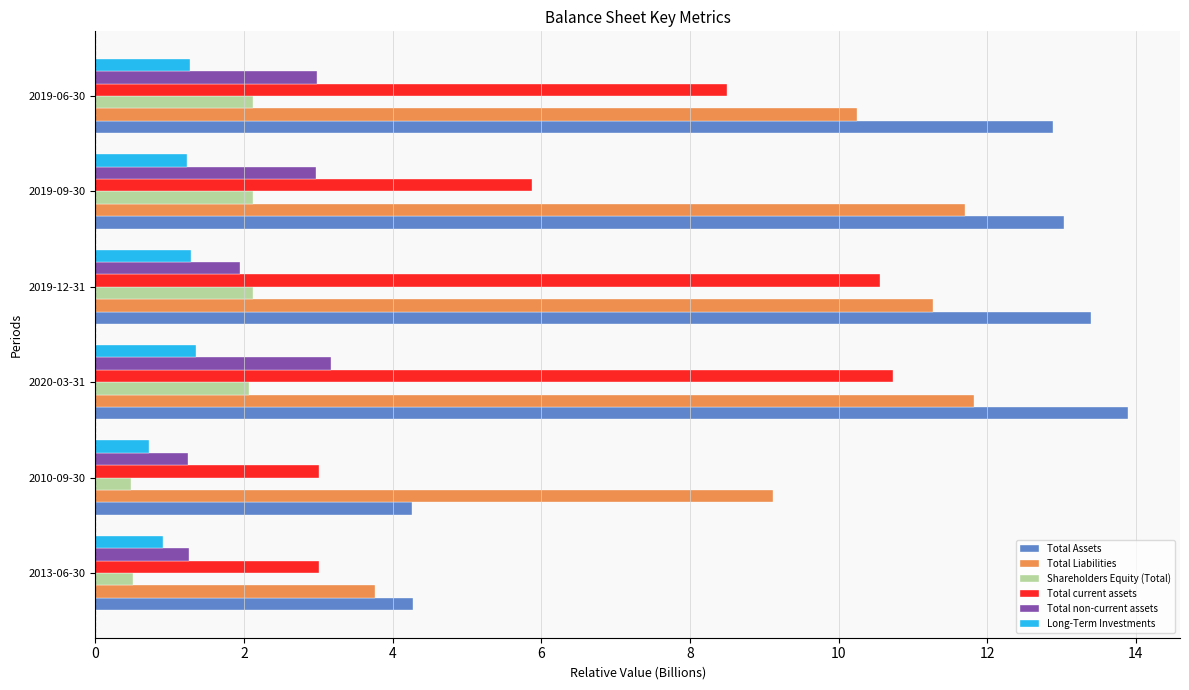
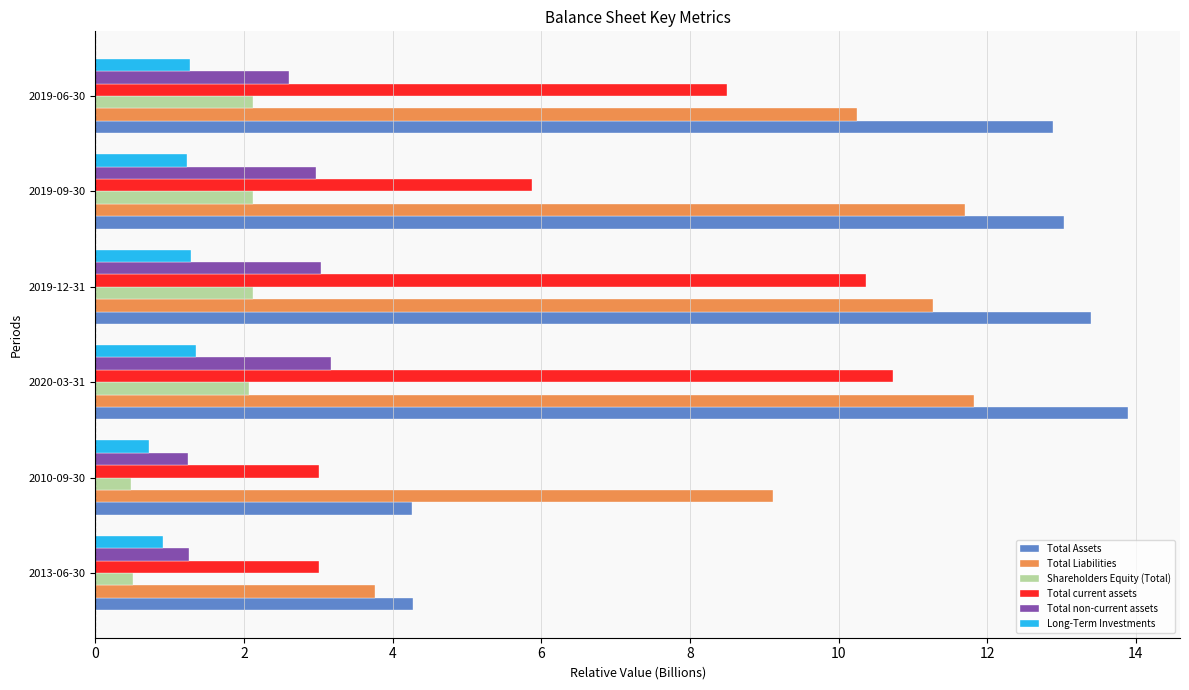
Total non-current assets, 2019-06-30: 3.0 -> 2.6
Total non-current assets, 2019-12-31: 1.9 -> 3.0
Total current assets, 2019-12-31: 10.6 -> 10.4
